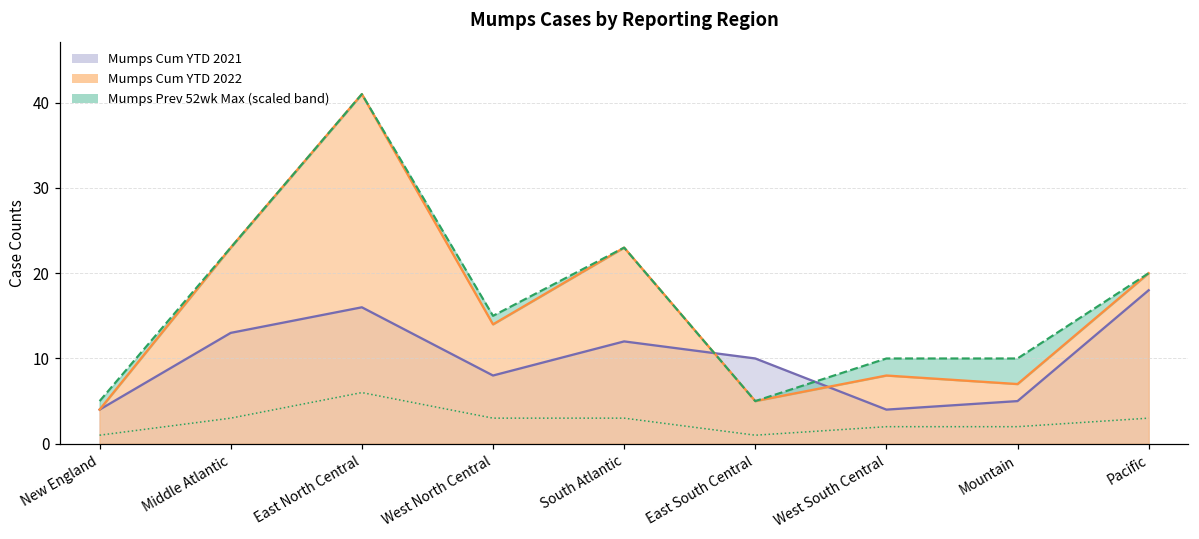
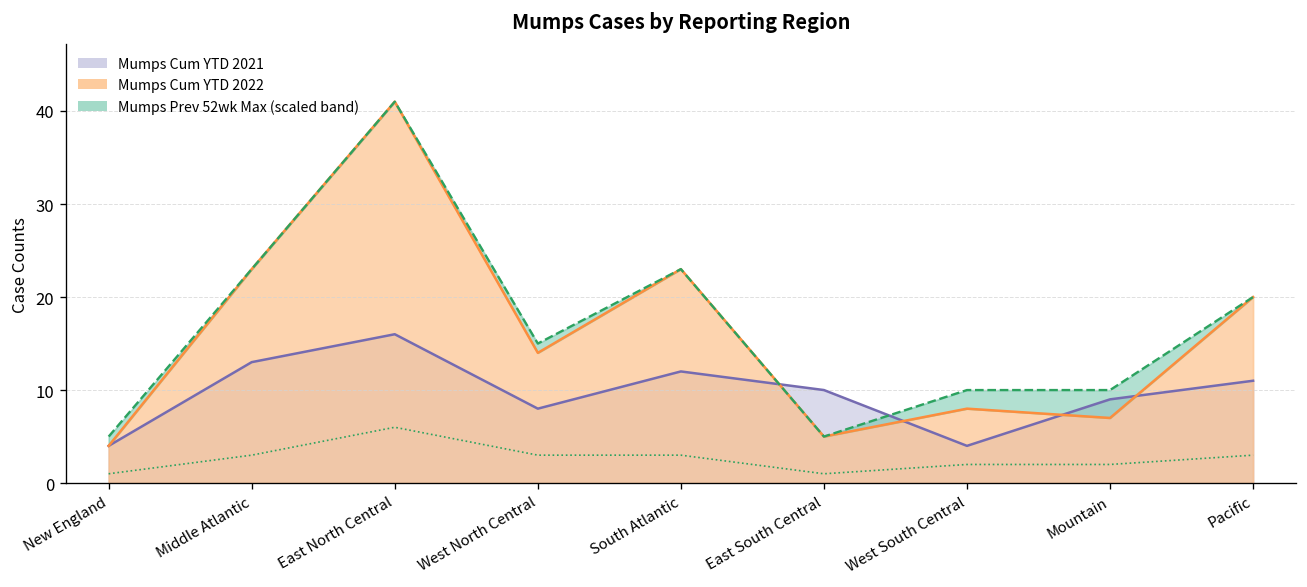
Mumps Cum YTD 2021, Mountain: 5 -> 9
Mumps Cum YTD 2021, Pacific: 18 -> 11
